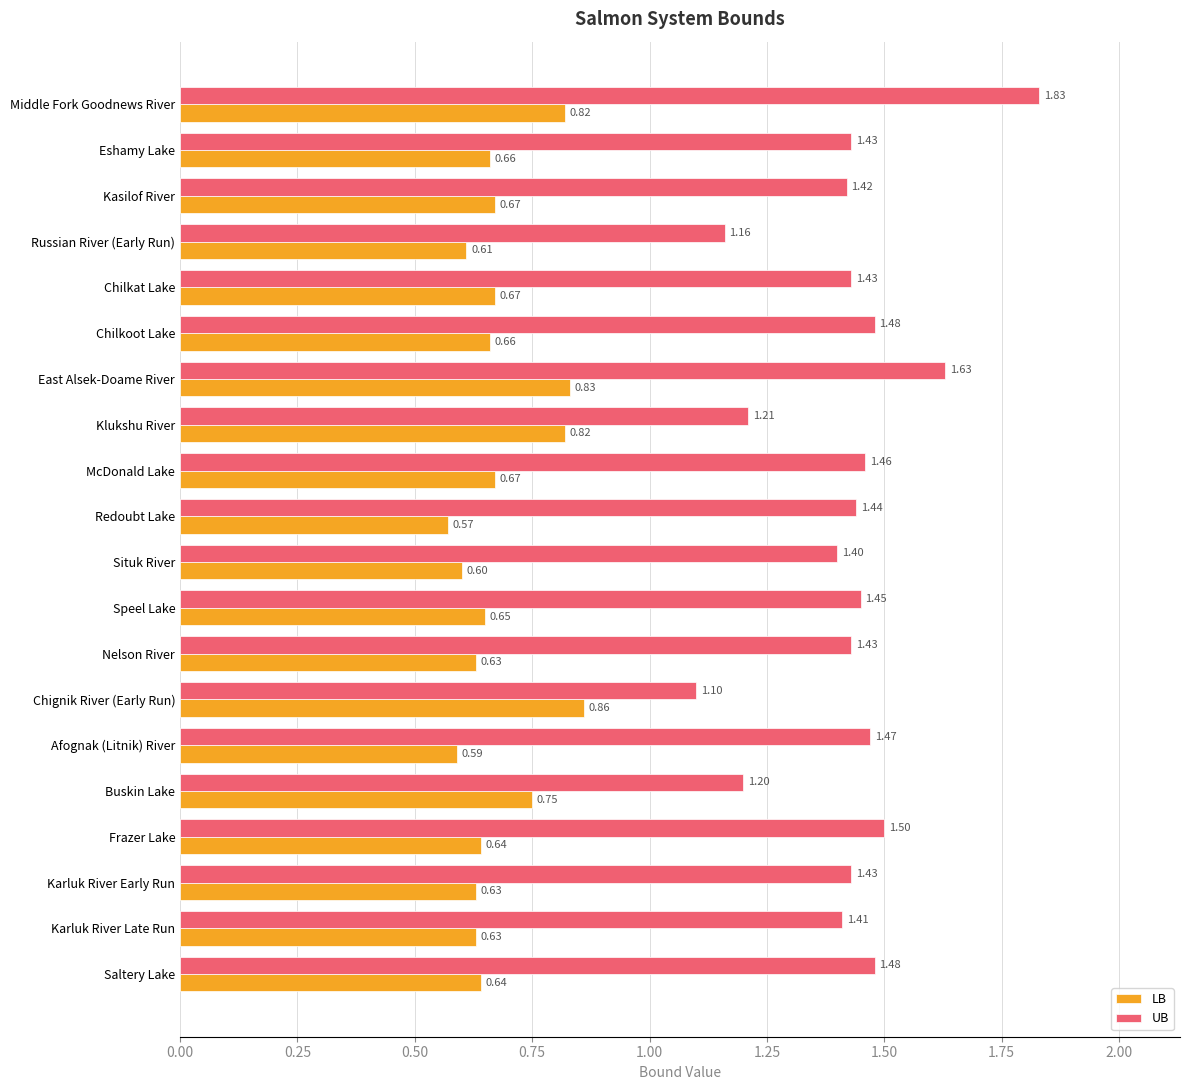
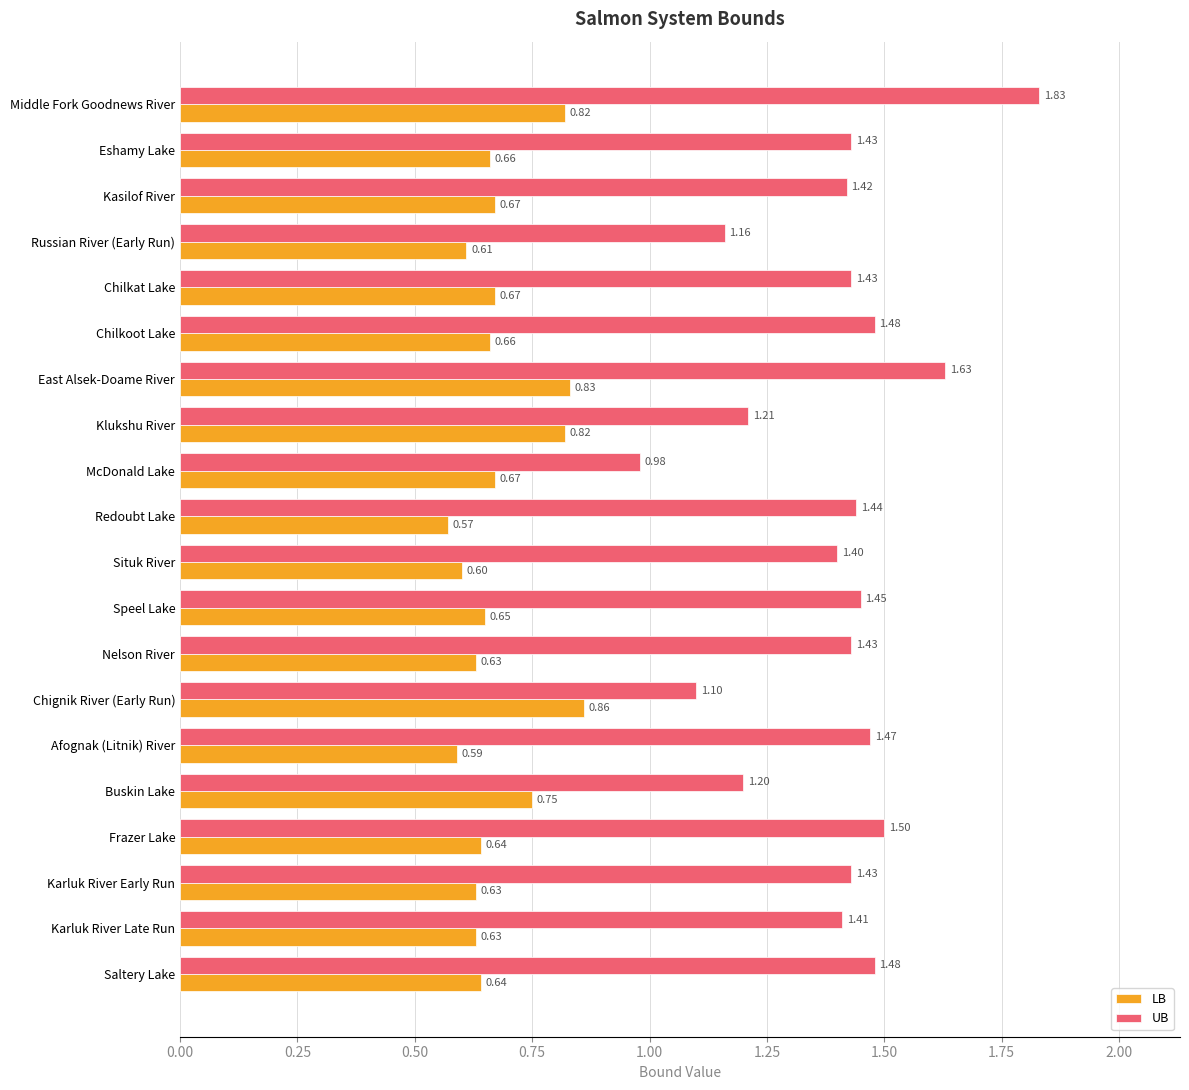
UB, McDonald Lake: 1.46 -> 0.98
